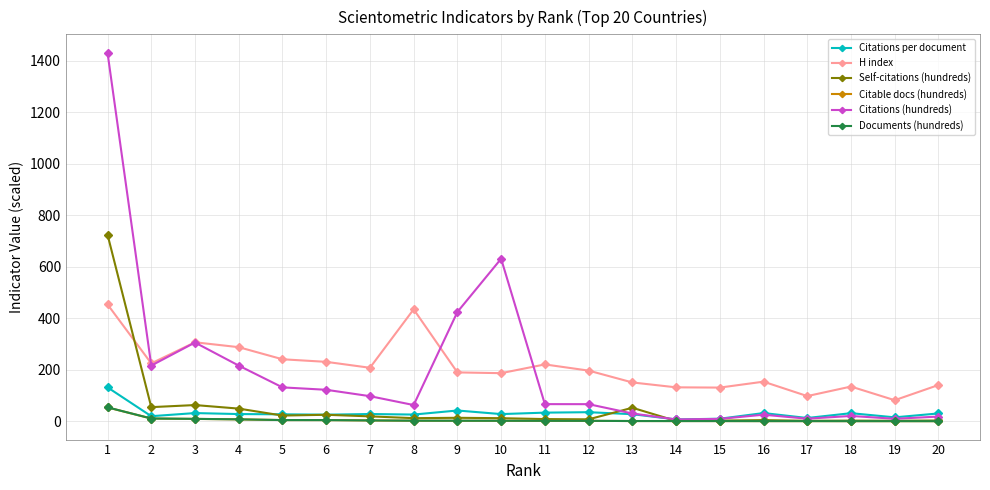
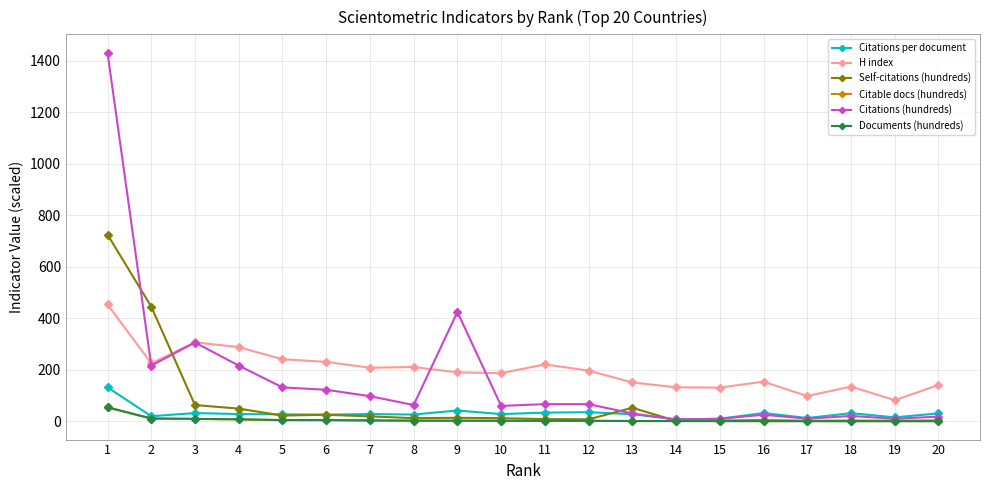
Self-citations (hundreds), 2: 60 -> 450
H index, 8: 440 -> 210
Citations (hundreds), 10: 630 -> 60
